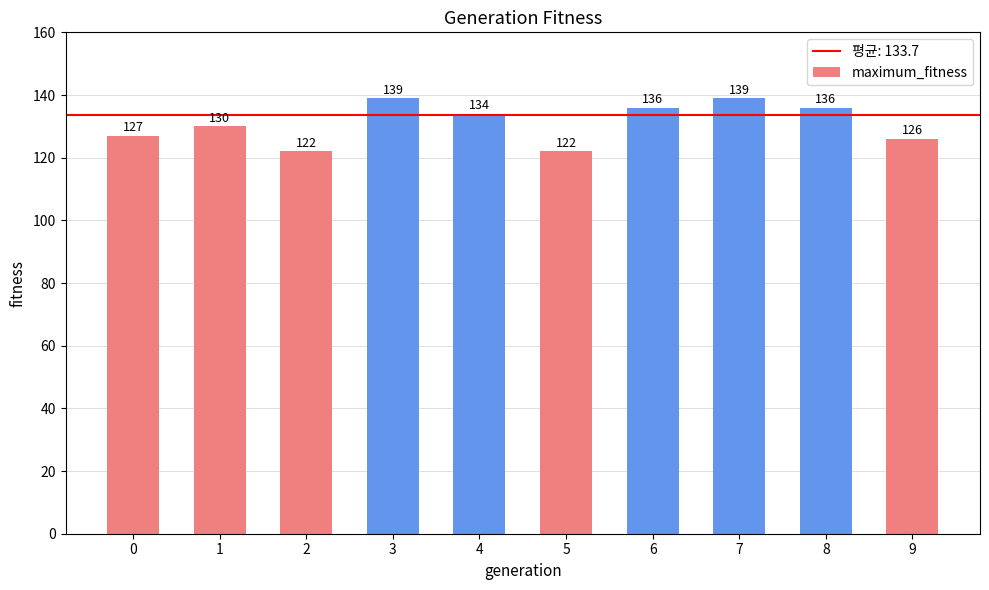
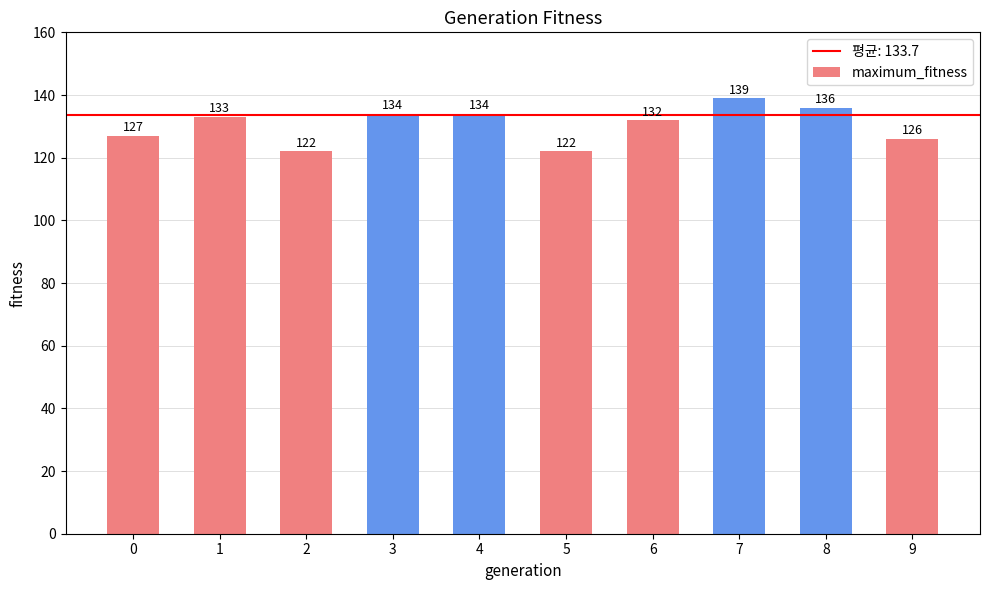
1: 130 -> 133
3: 139 -> 134
6: 136 -> 132
